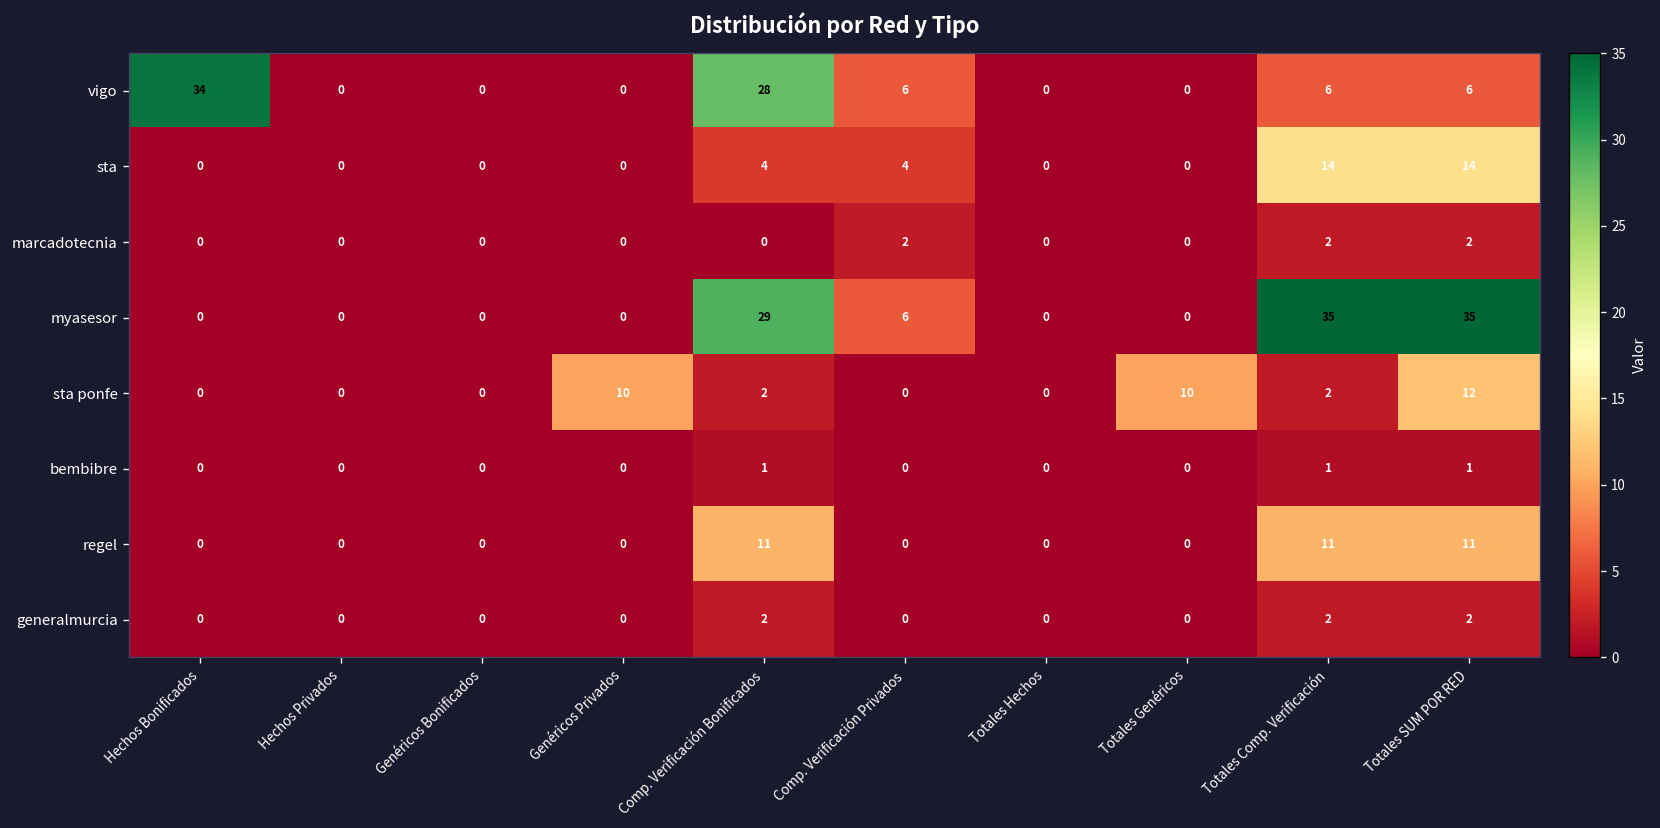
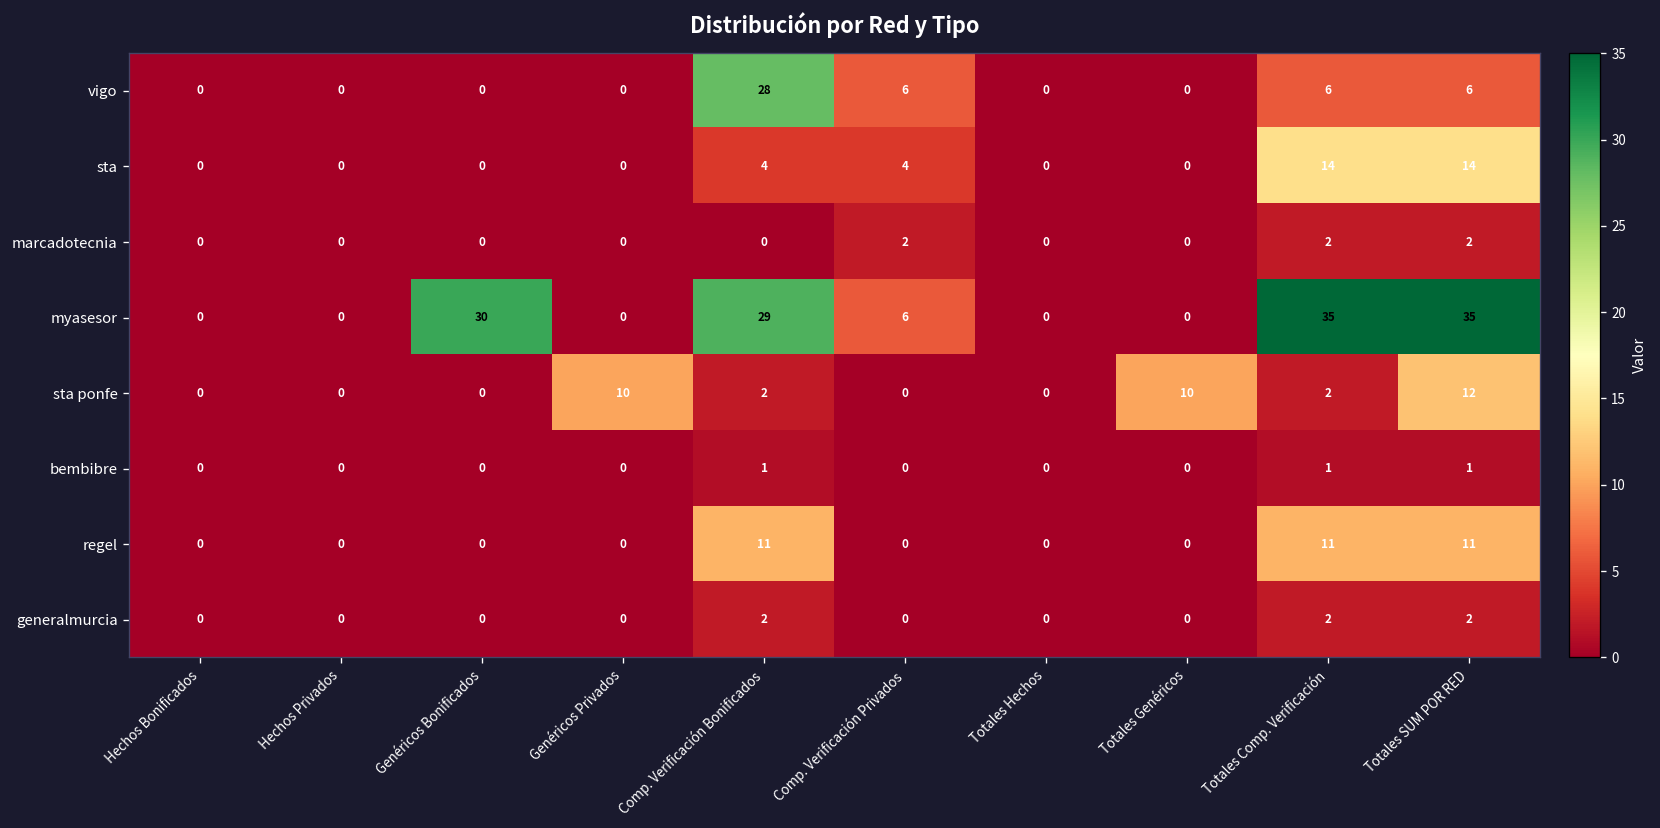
vigo, Hechos Bonificados: 34 -> 0
myasesor, Genéricos Bonificados: 0 -> 30
